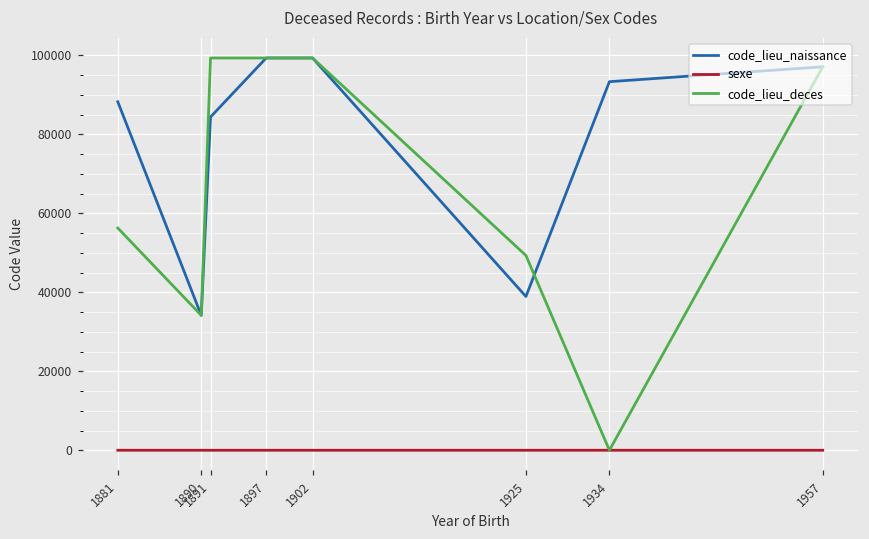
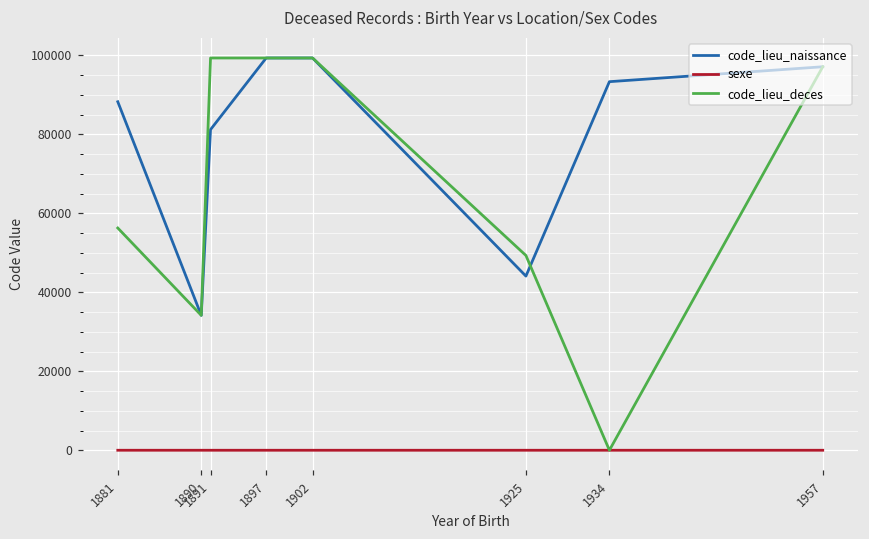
code_lieu_naissance, 1891: 84000 -> 81000
code_lieu_naissance, 1925: 39000 -> 44000
